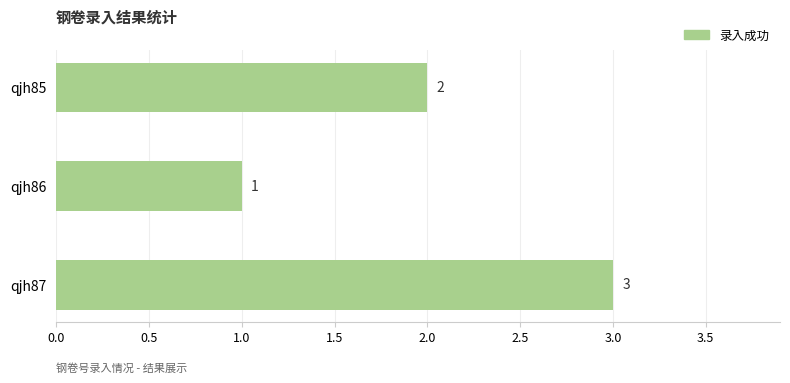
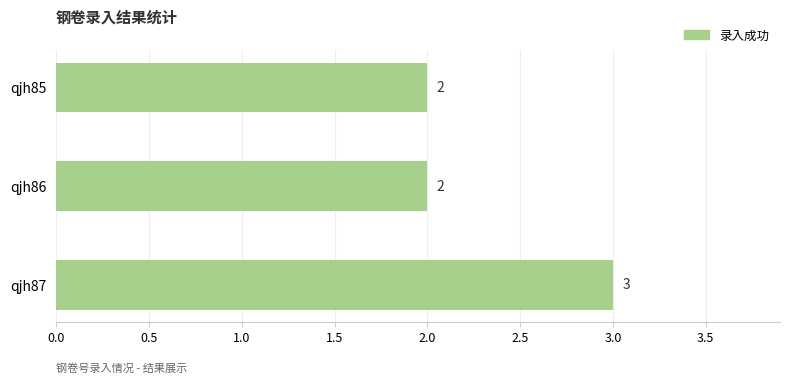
qjh86: 1 -> 2
